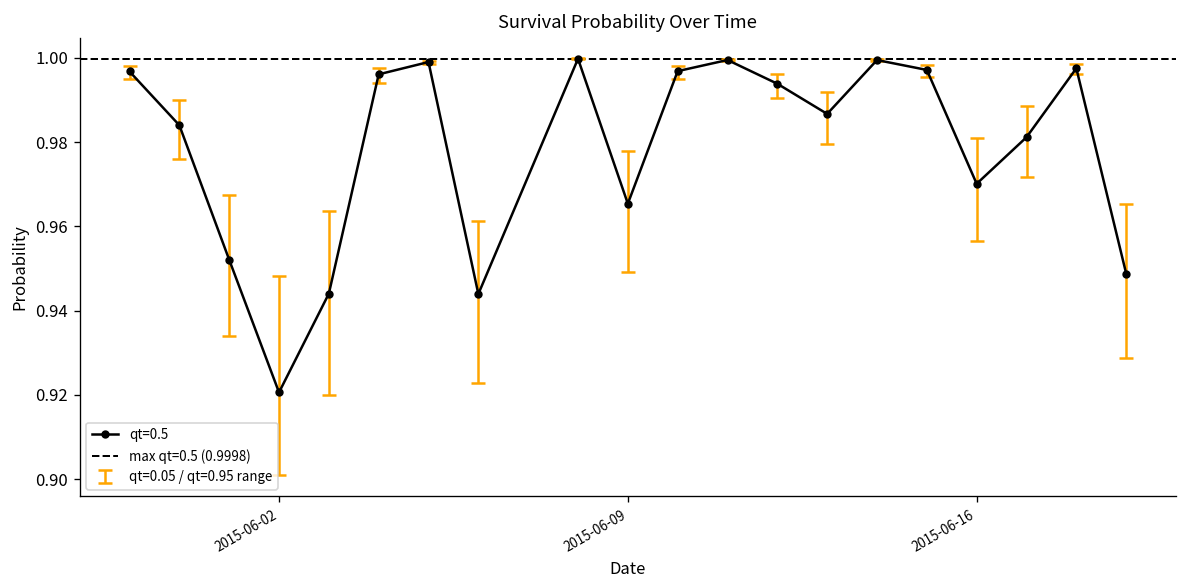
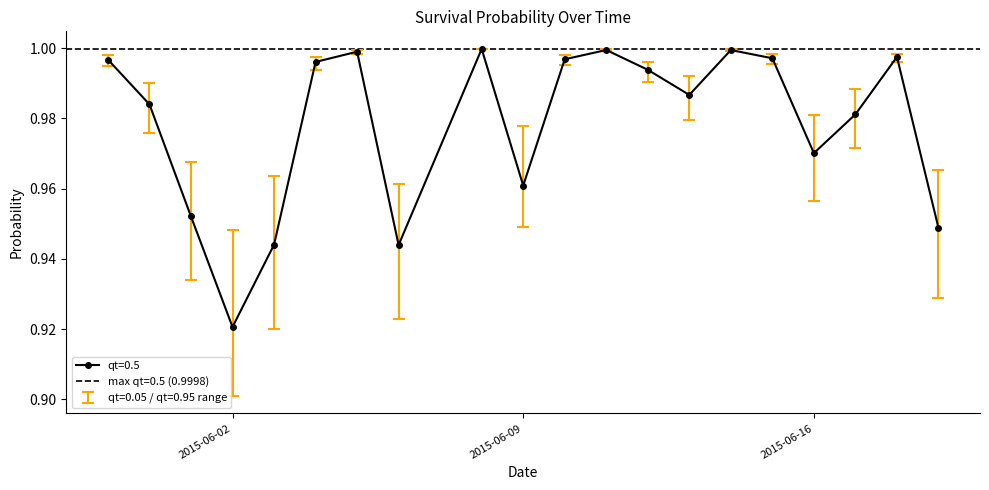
qt=0.5, 2015-06-09: 0.965 -> 0.961
